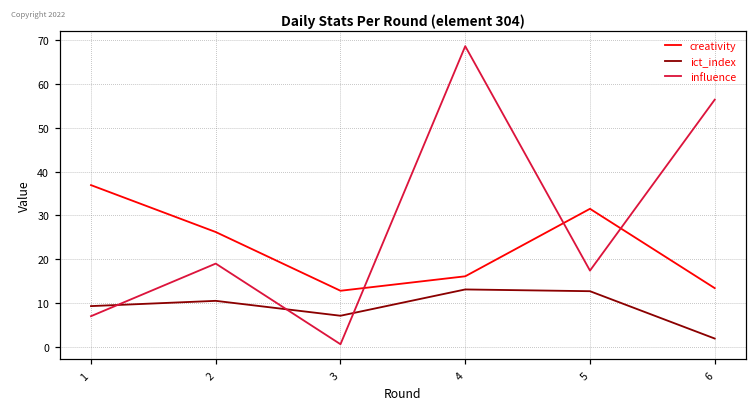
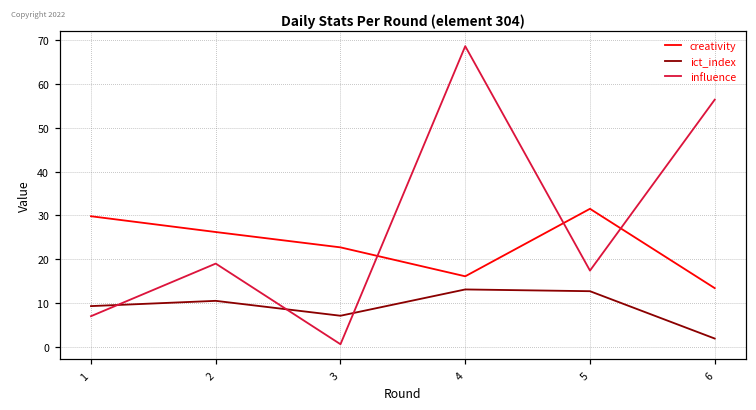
creativity, 1: 37 -> 30
creativity, 3: 13 -> 23
